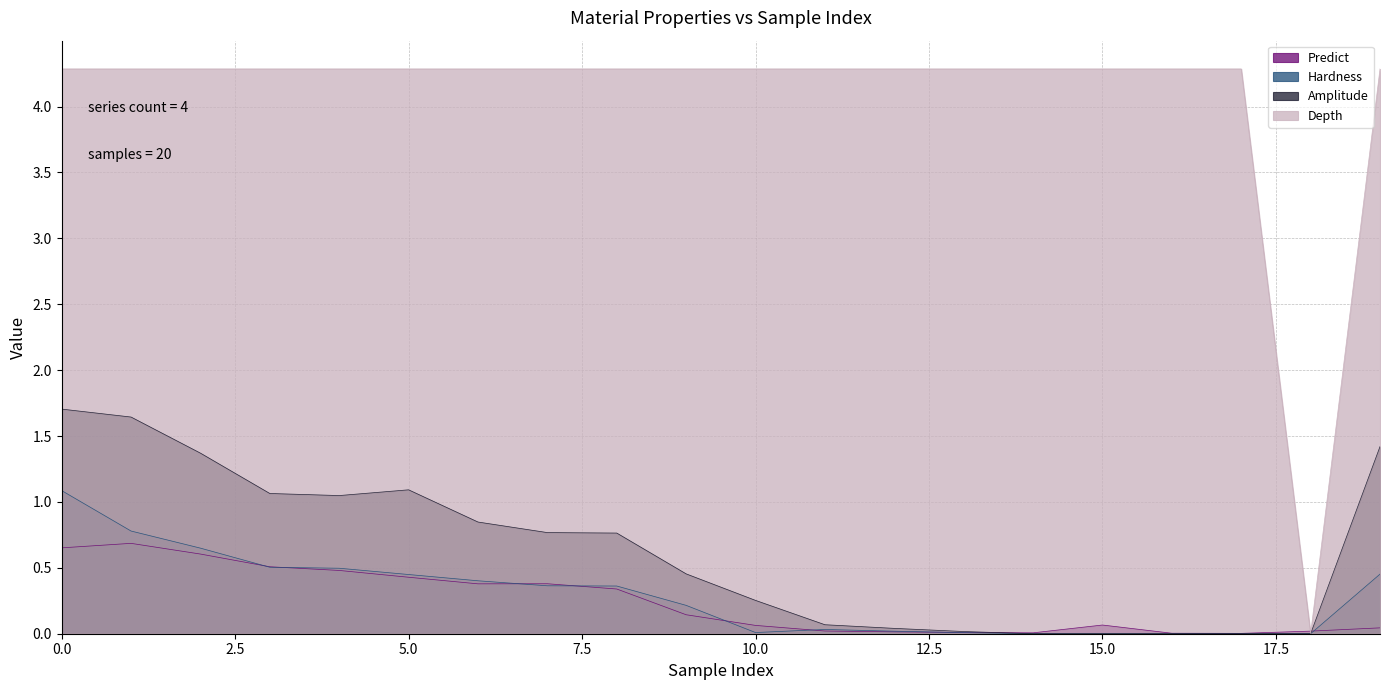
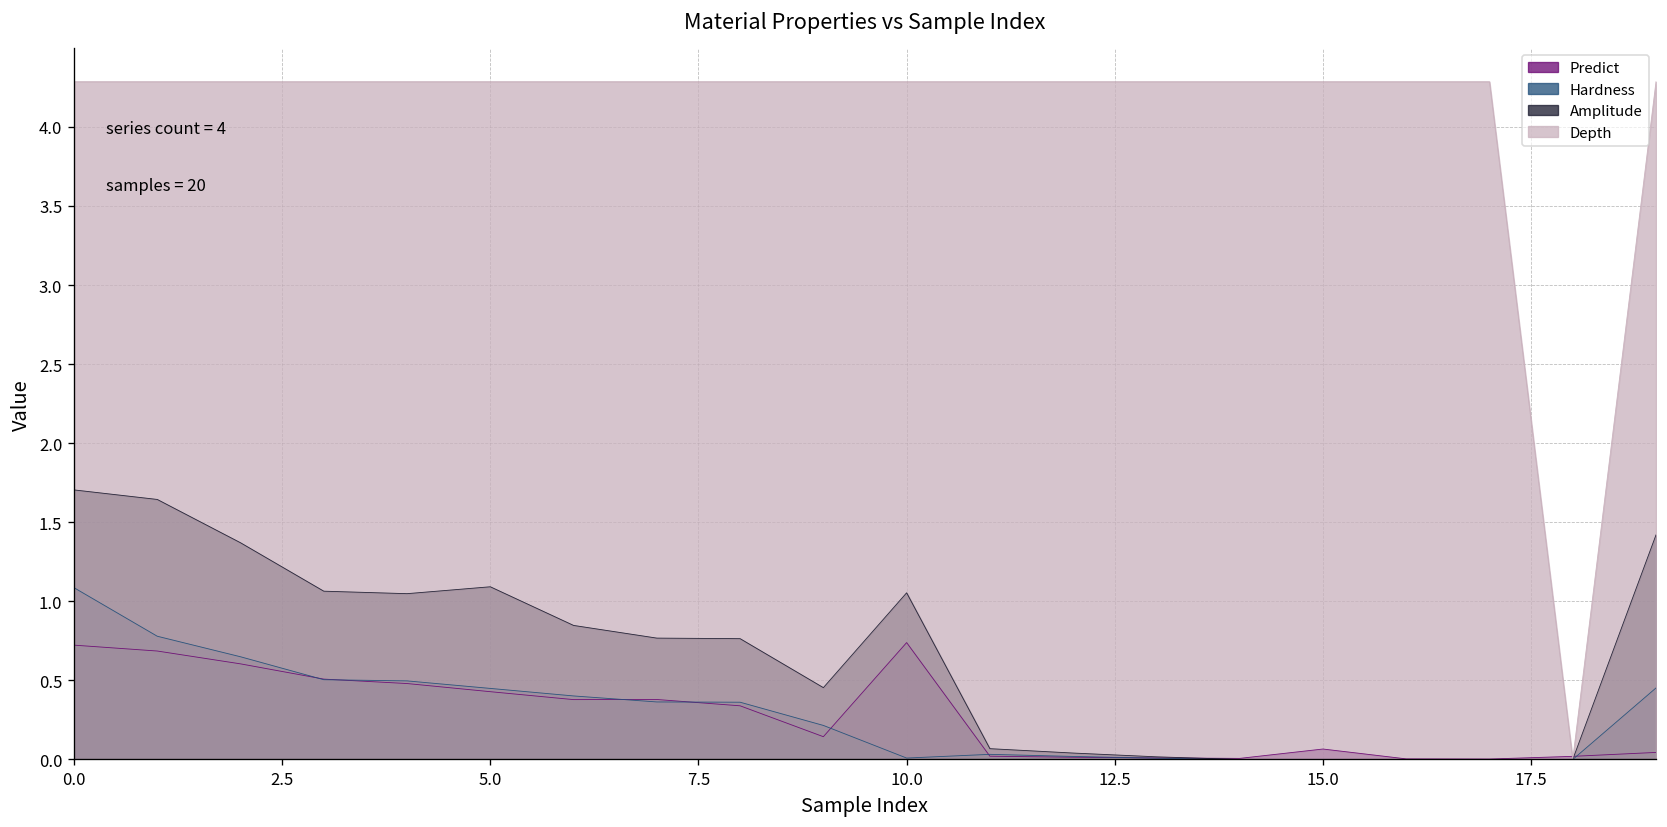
Predict, 0.0: 0.65 -> 0.72
Predict, 10.0: 0.06 -> 0.74
Amplitude, 10.0: 0.25 -> 1.05
